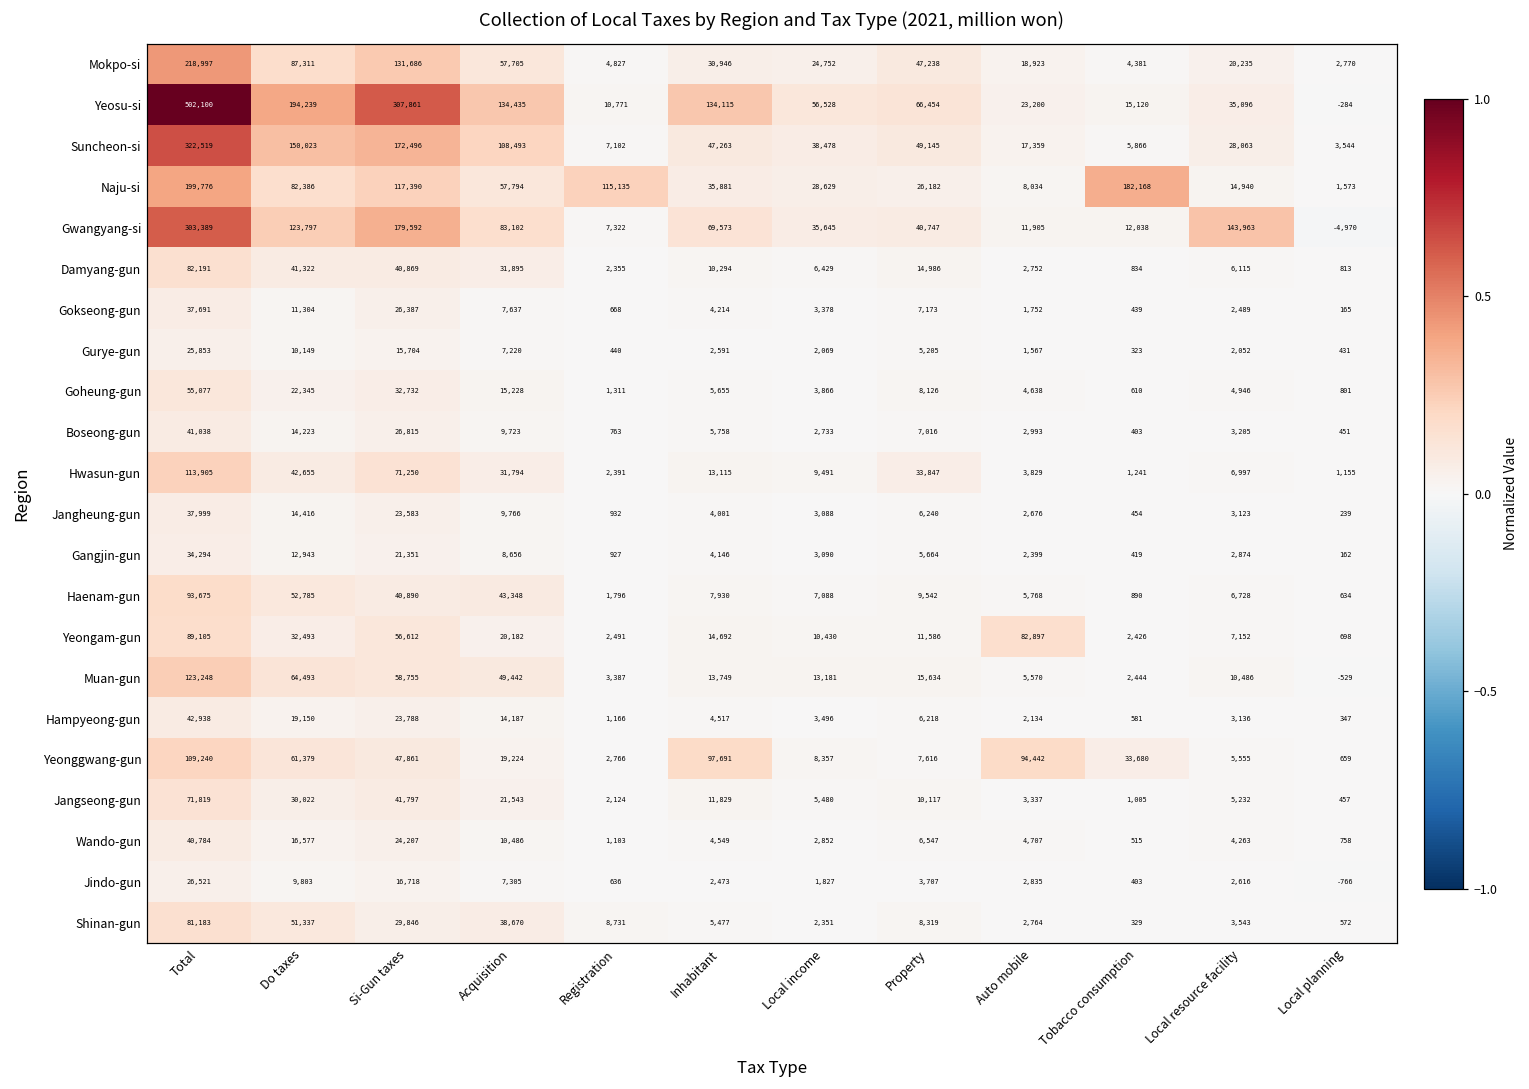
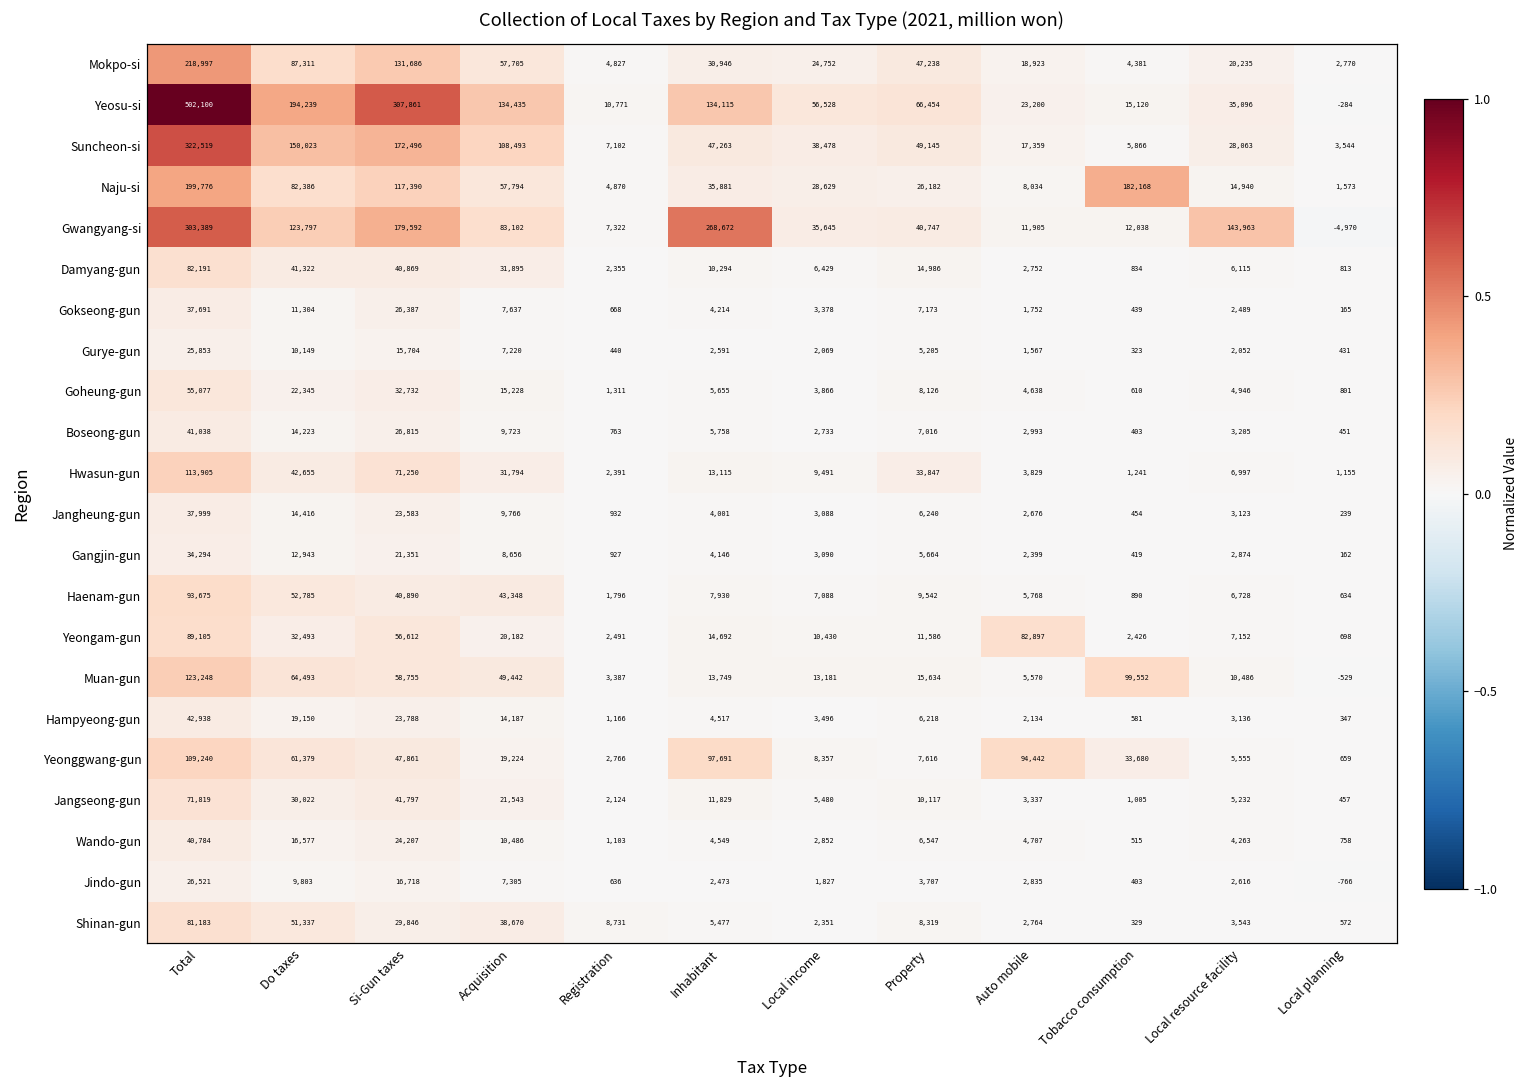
Naju-si, Registration: 115,135 -> 4,870
Gwangyang-si, Inhabitant: 69,573 -> 268,672
Muan-gun, Tobacco consumption: 2,444 -> 99,552
